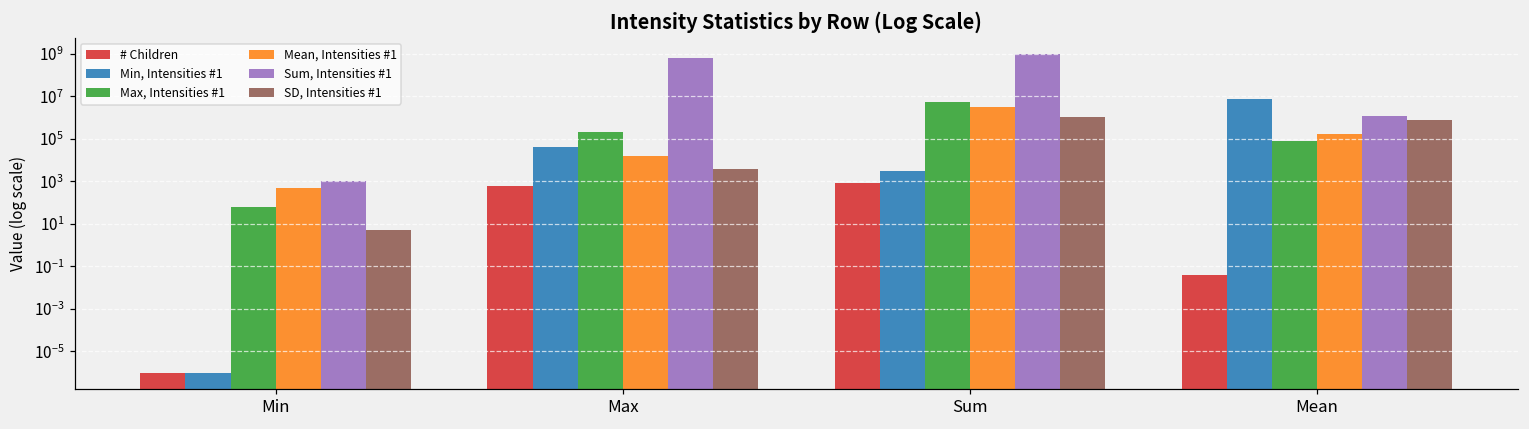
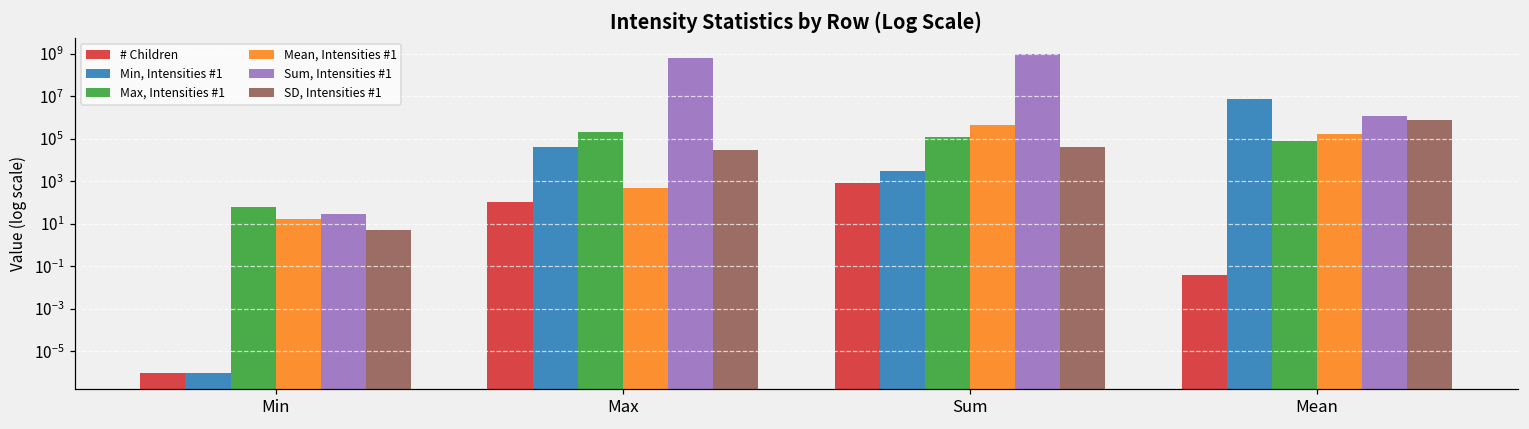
Mean, Intensities #1, Min: 500 -> 20
Sum, Intensities #1, Min: 1000 -> 30
# Children, Max: 600 -> 100
Mean, Intensities #1, Max: 20000 -> 500
SD, Intensities #1, Max: 4000 -> 30000
Max, Intensities #1, Sum: 5000000 -> 100000
Mean, Intensities #1, Sum: 3000000 -> 500000
SD, Intensities #1, Sum: 1000000 -> 40000
